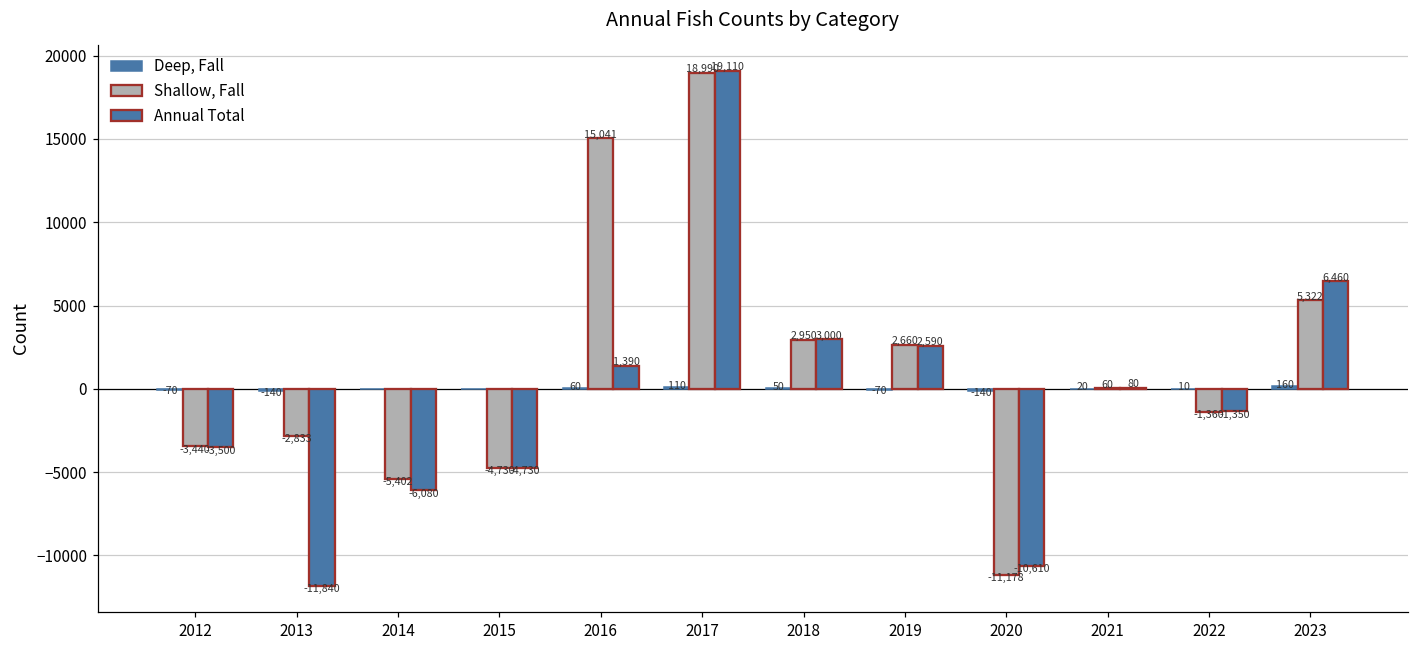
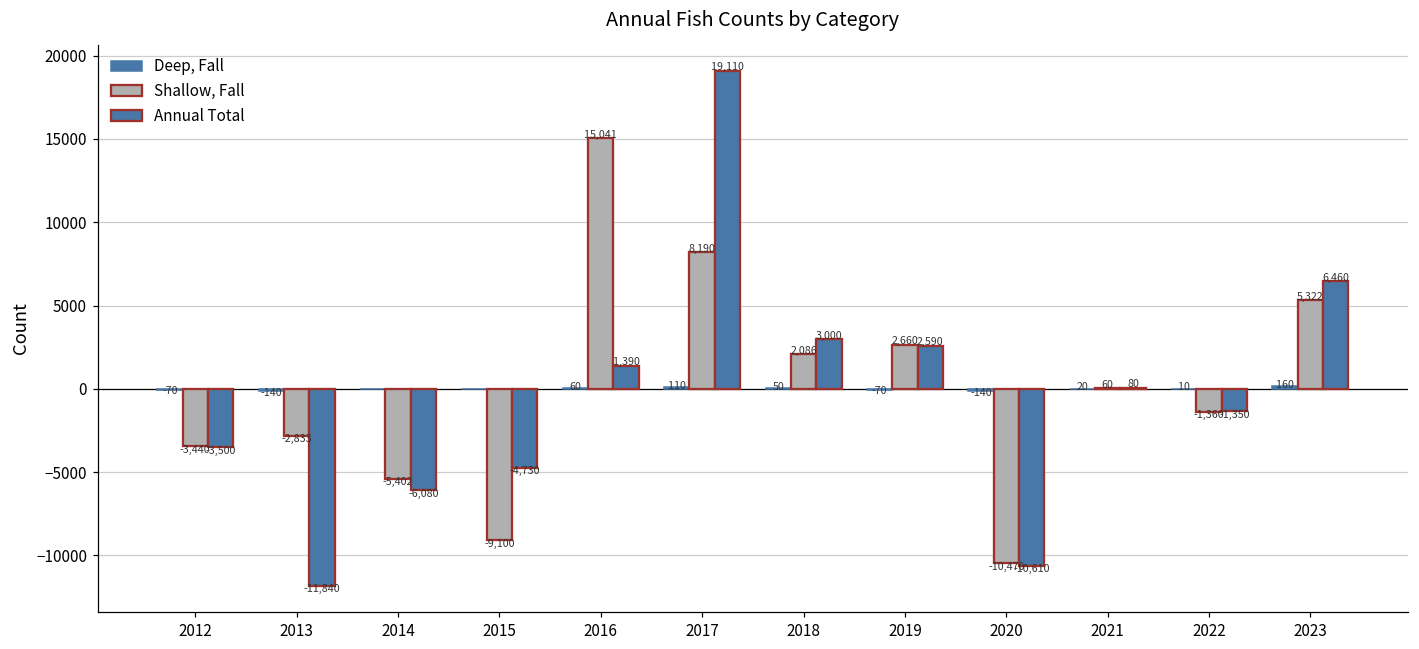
Shallow, Fall, 2015: -4,730 -> -9,100
Shallow, Fall, 2017: 18,990 -> 8,190
Shallow, Fall, 2018: 2,950 -> 2,086
Shallow, Fall, 2020: -11,178 -> -10,470
